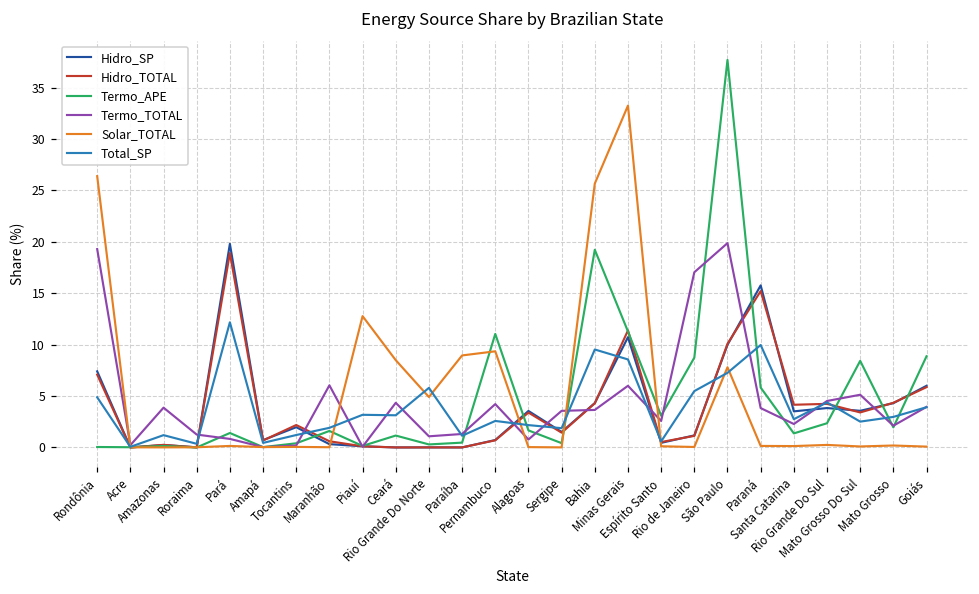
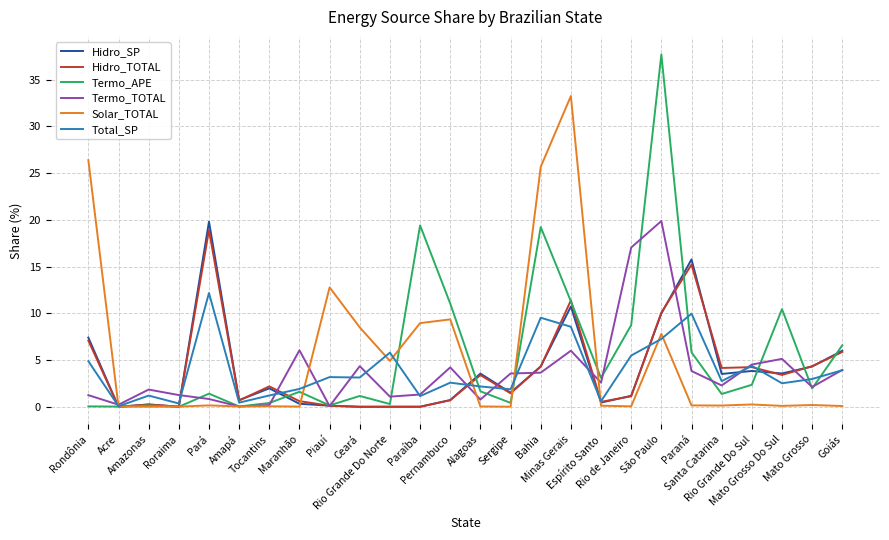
Termo_TOTAL, Rondônia: 19 -> 1
Termo_TOTAL, Amazonas: 4 -> 2
Termo_APE, Paraíba: 0 -> 19
Termo_APE, Mato Grosso Do Sul: 8 -> 10
Termo_APE, Goiás: 9 -> 7
